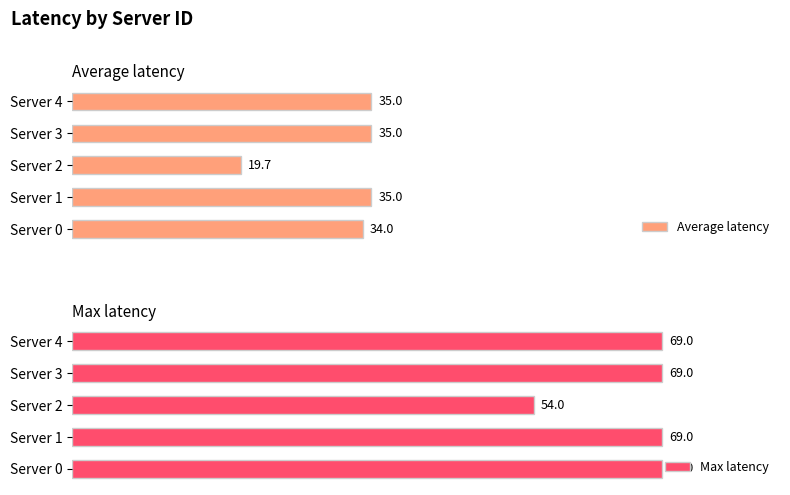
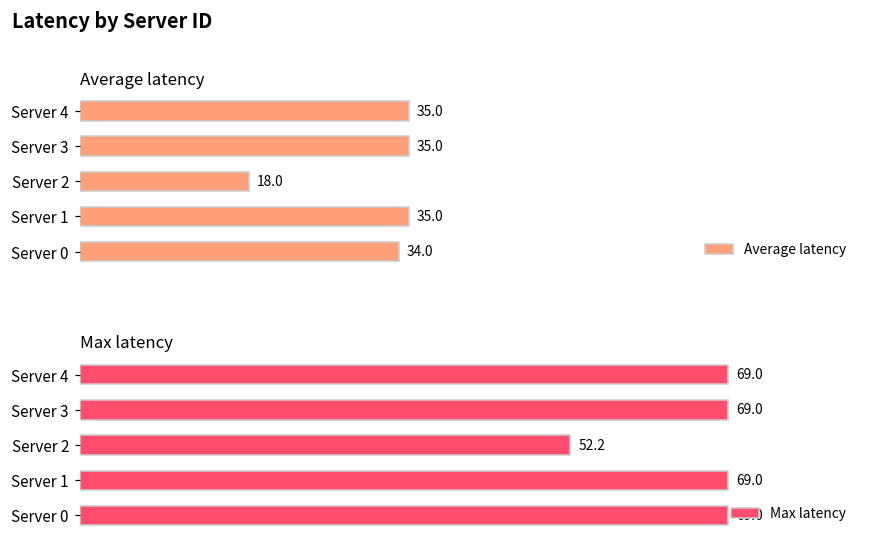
Average latency, Server 2: 19.7 -> 18.0
Max latency, Server 2: 54.0 -> 52.2
